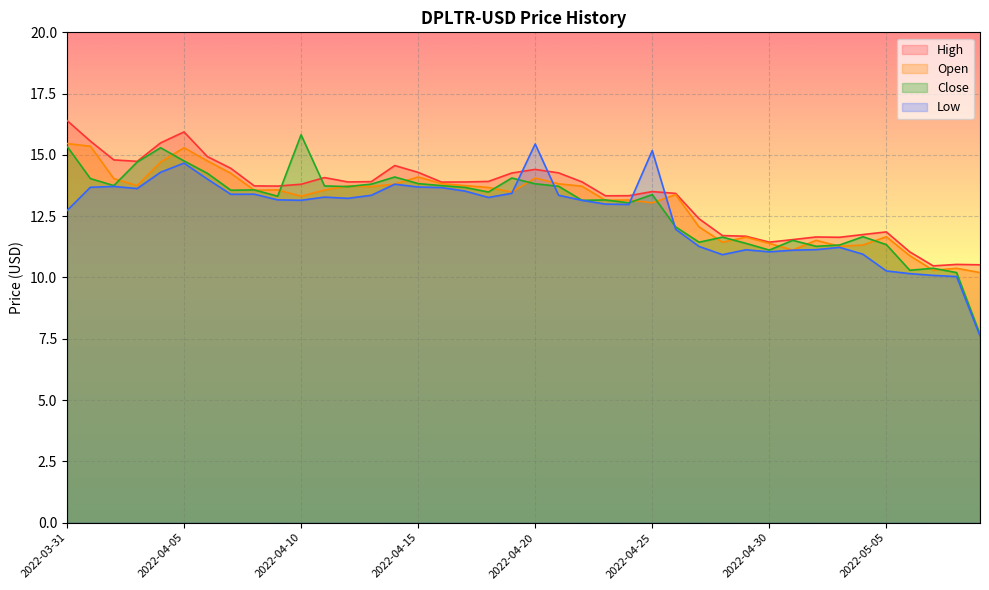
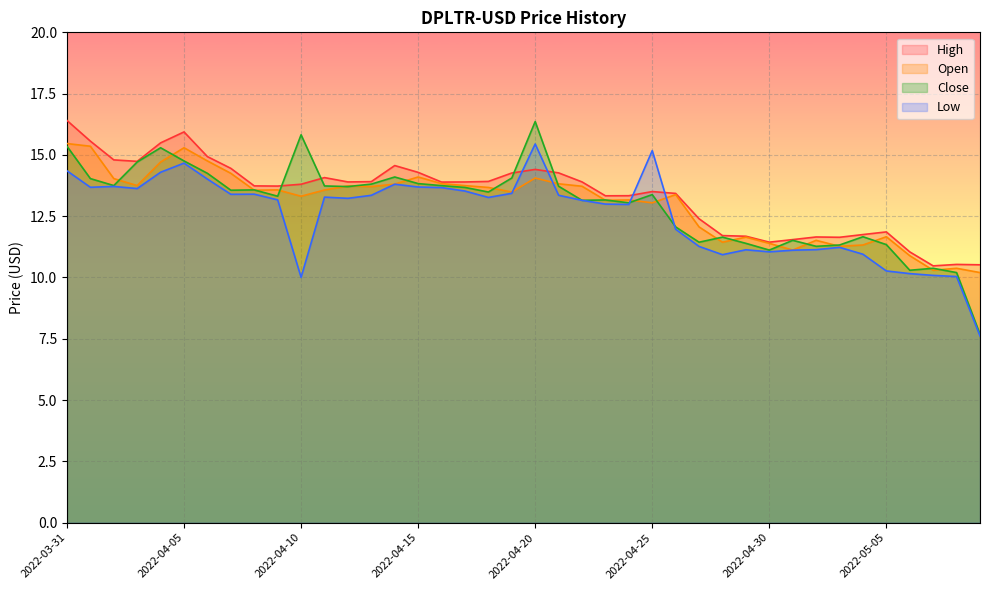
Low, 2022-03-31: 12.7 -> 14.4
Low, 2022-04-10: 13.1 -> 10.0
Close, 2022-04-20: 13.8 -> 16.4
